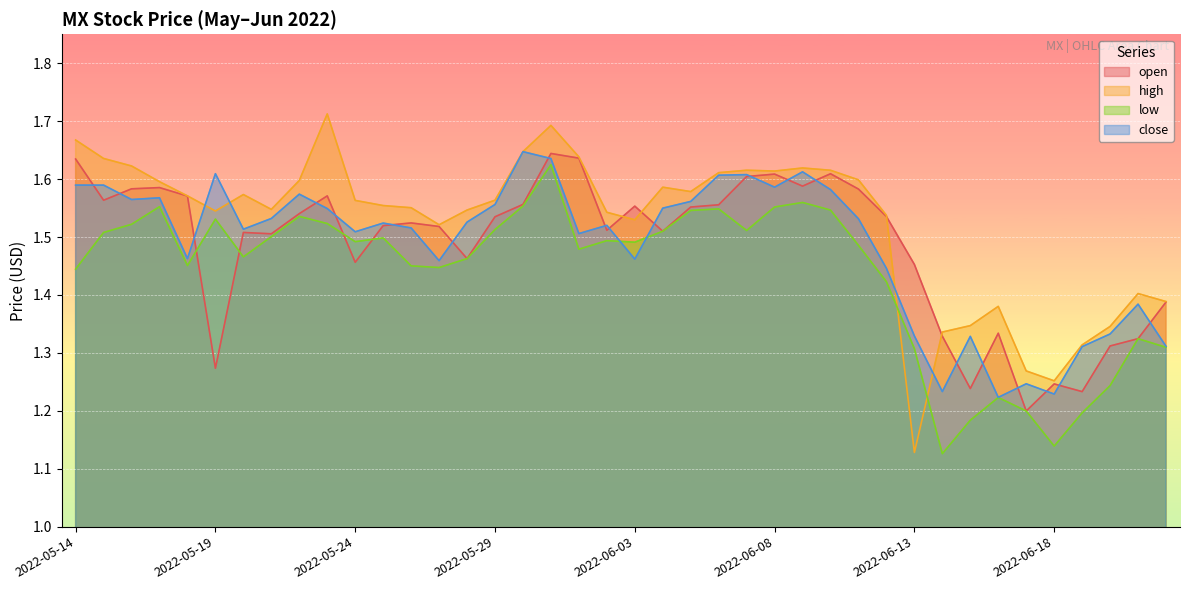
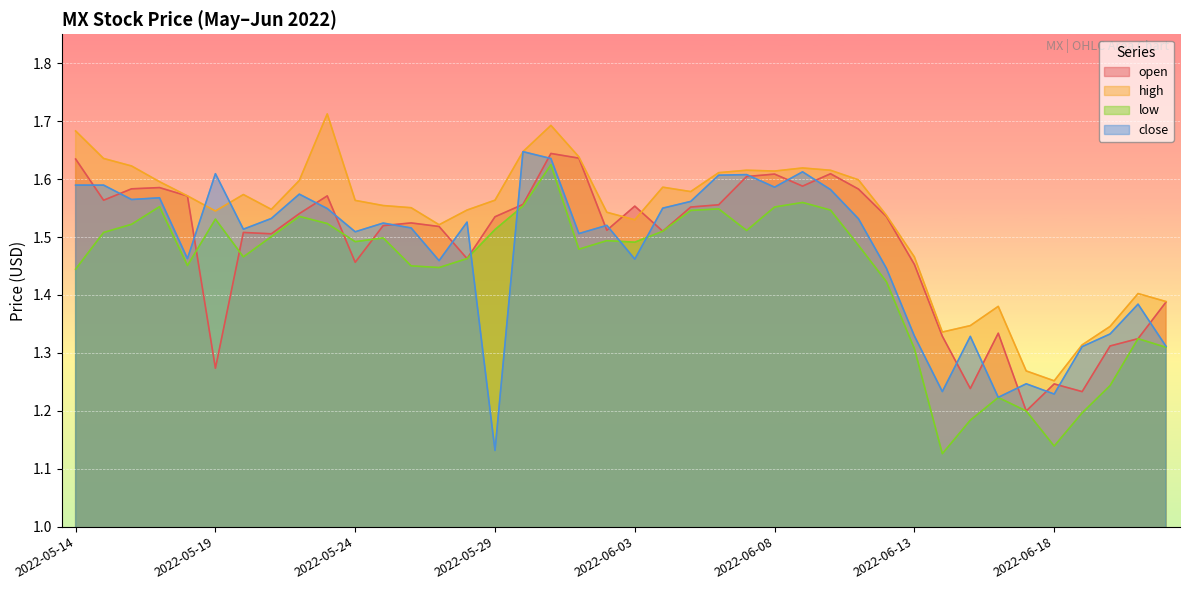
high, 2022-05-14: 1.67 -> 1.68
close, 2022-05-29: 1.56 -> 1.13
high, 2022-06-13: 1.13 -> 1.47
